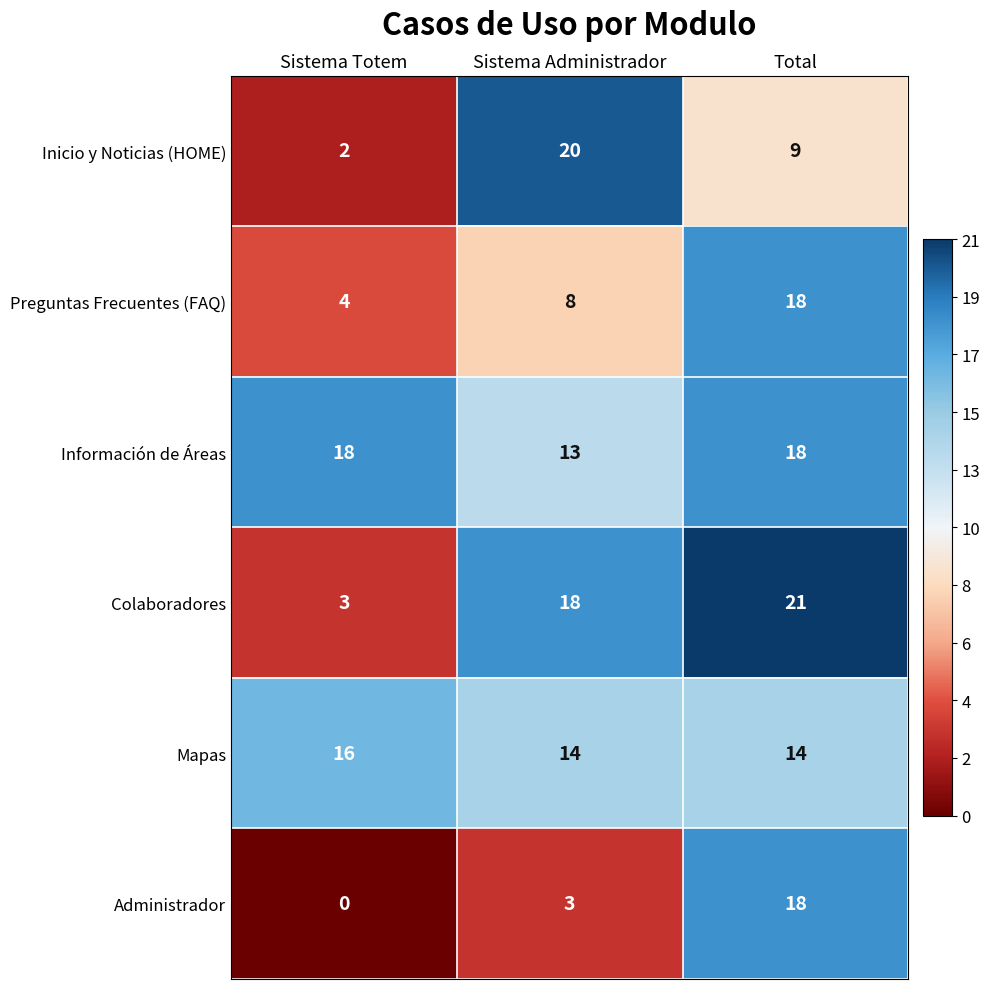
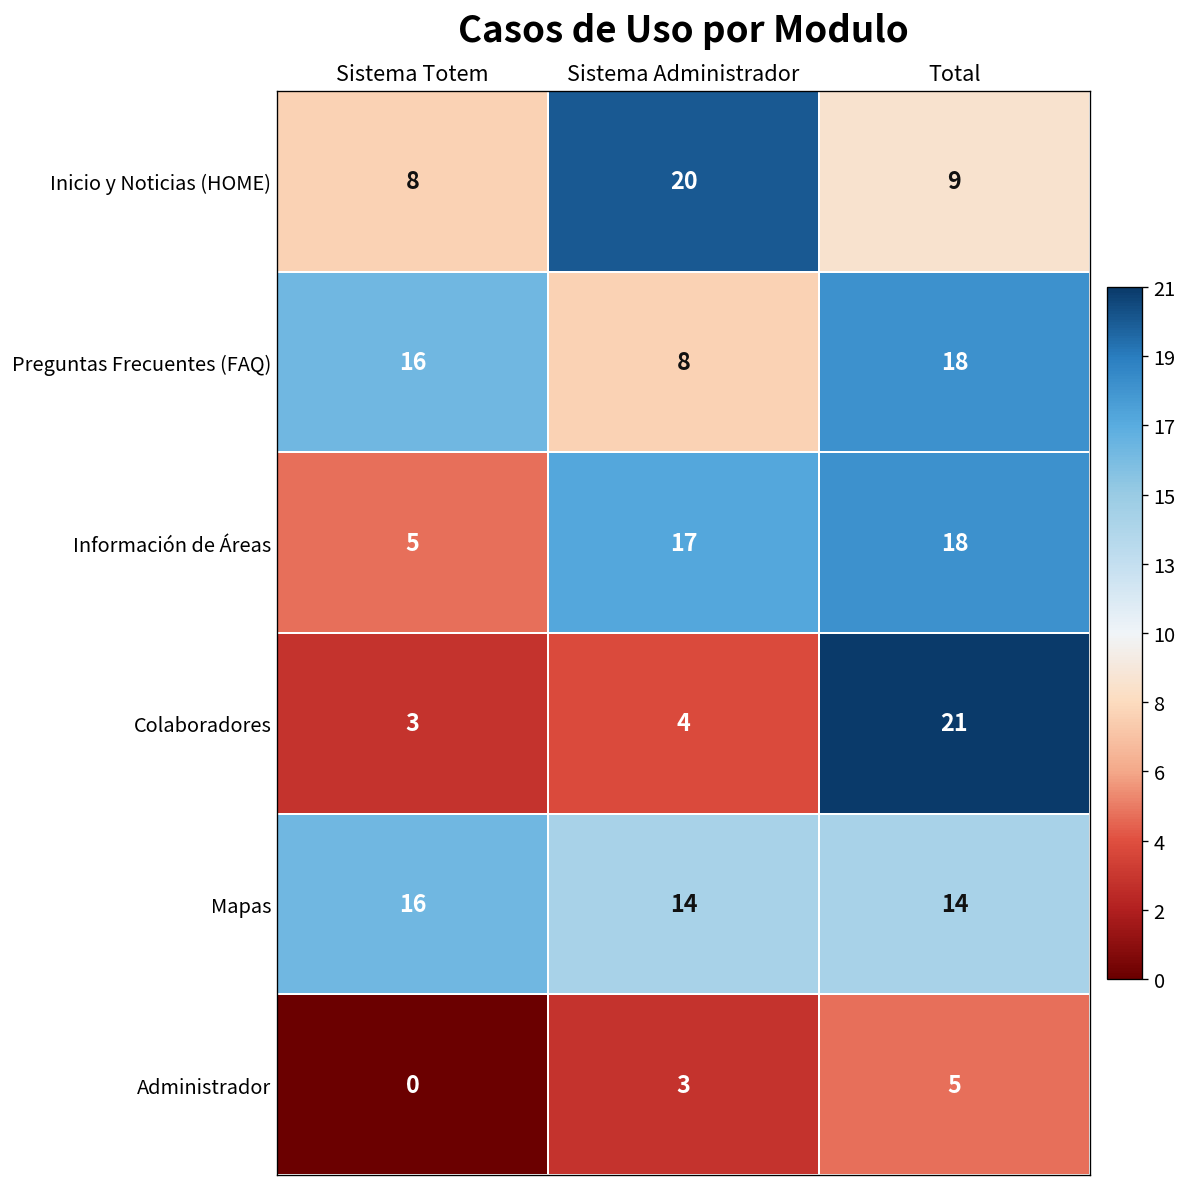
Inicio y Noticias (HOME), Sistema Totem: 2 -> 8
Preguntas Frecuentes (FAQ), Sistema Totem: 4 -> 16
Información de Áreas, Sistema Totem: 18 -> 5
Información de Áreas, Sistema Administrador: 13 -> 17
Colaboradores, Sistema Administrador: 18 -> 4
Administrador, Total: 18 -> 5
